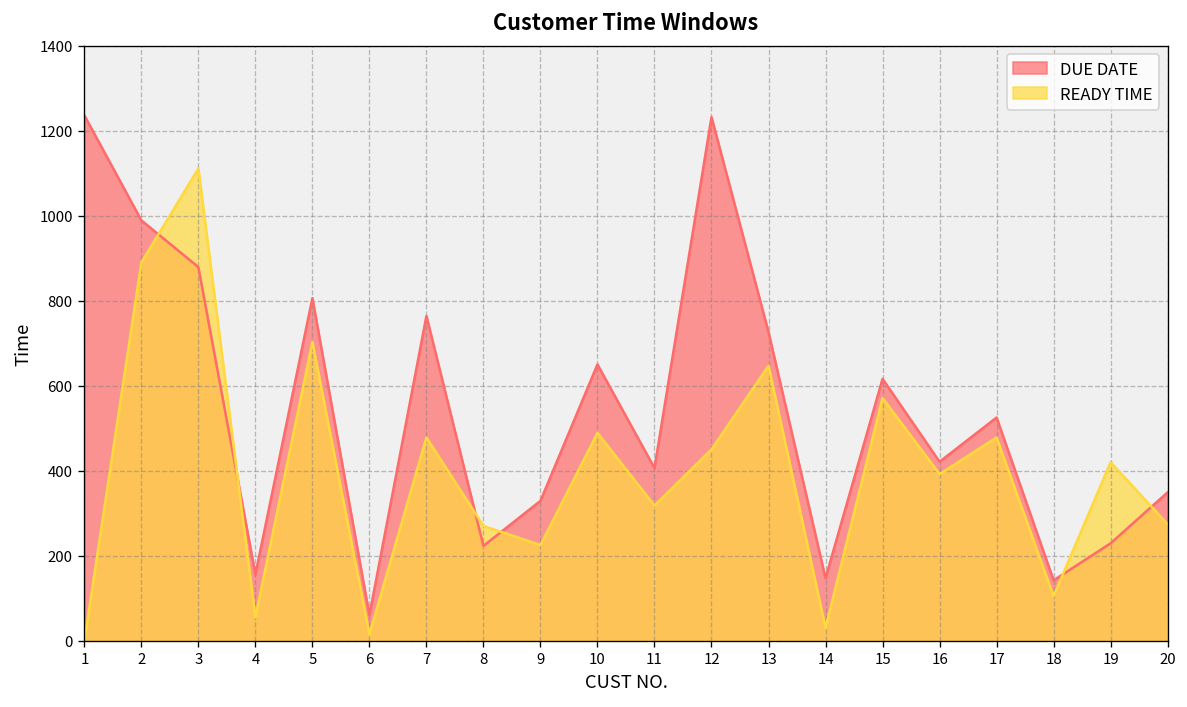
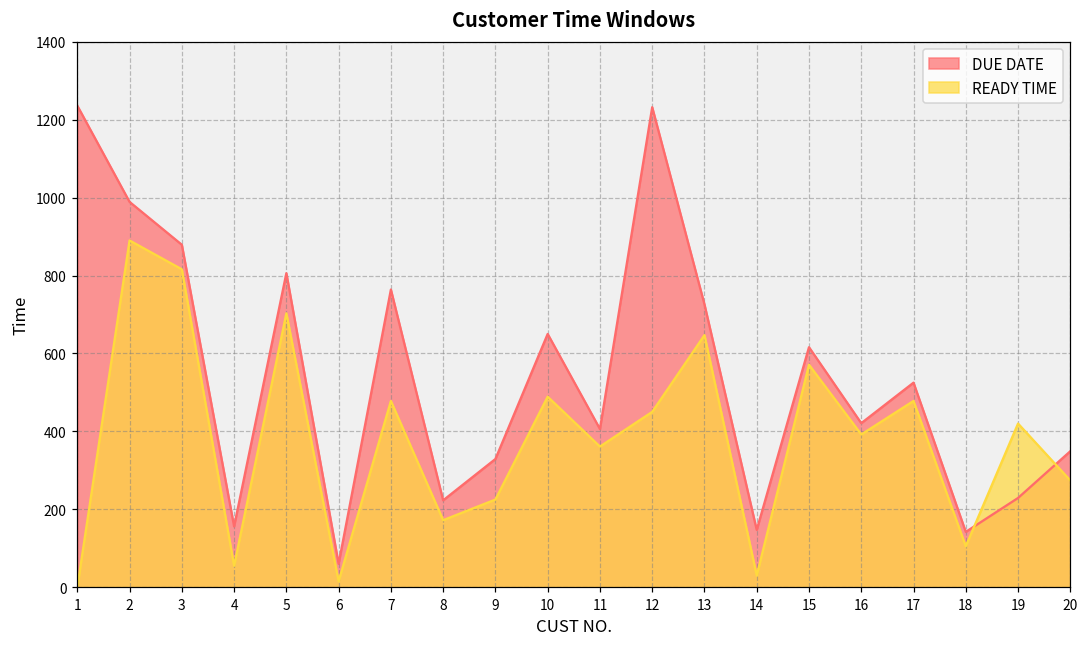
READY TIME, 3: 1110 -> 820
READY TIME, 8: 270 -> 170
READY TIME, 11: 320 -> 360
